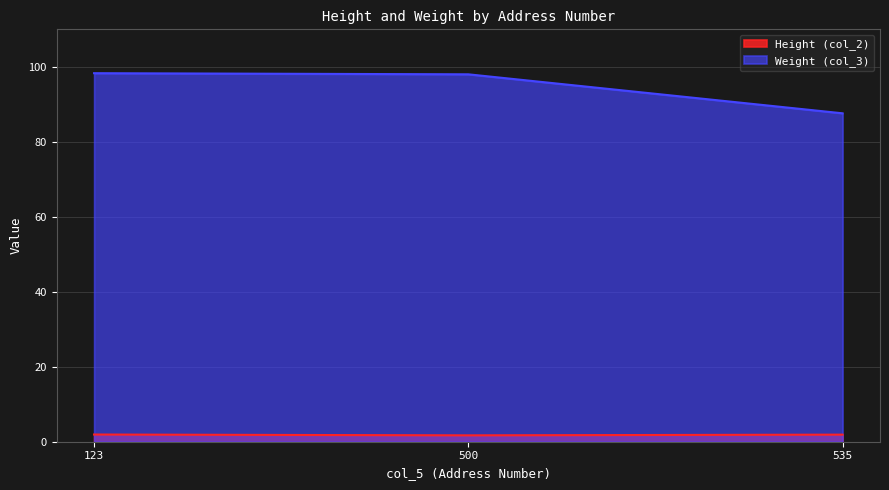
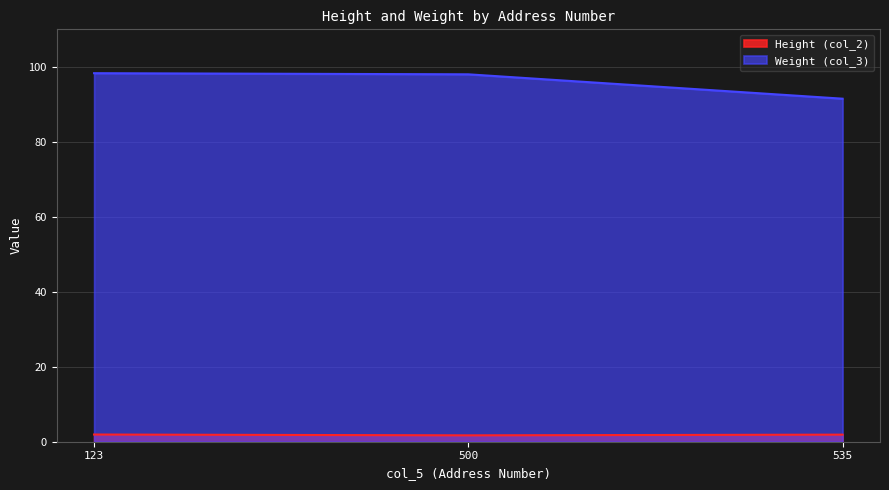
Weight (col_3), 535: 88 -> 92
